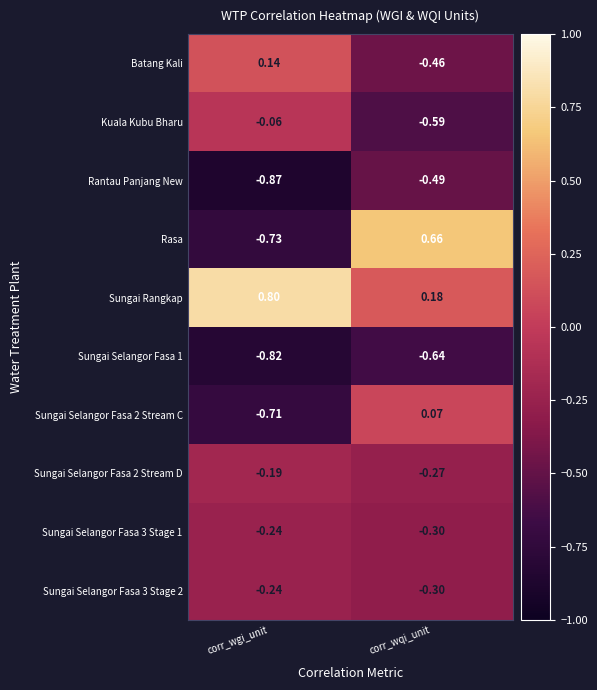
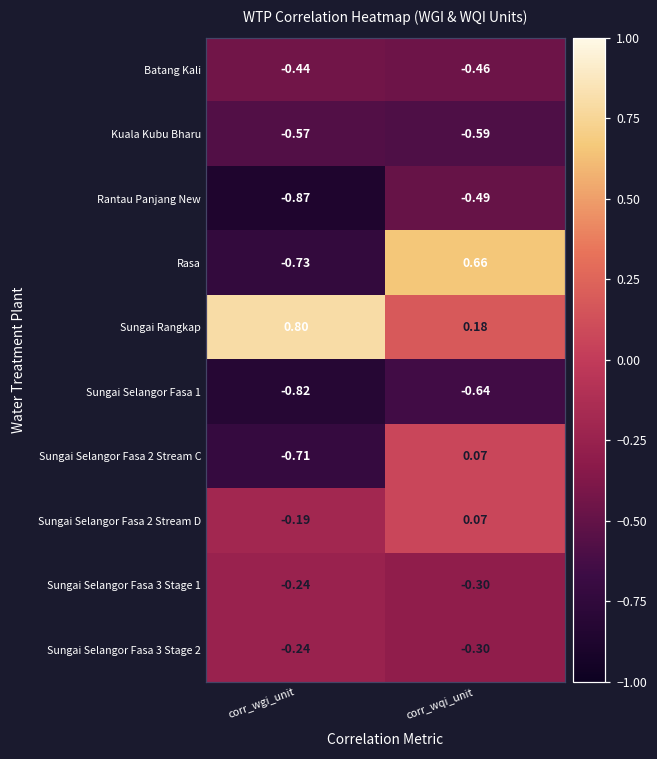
Batang Kali, corr_wgi_unit: 0.14 -> -0.44
Kuala Kubu Bharu, corr_wgi_unit: -0.06 -> -0.57
Sungai Selangor Fasa 2 Stream D, corr_wqi_unit: -0.27 -> 0.07
